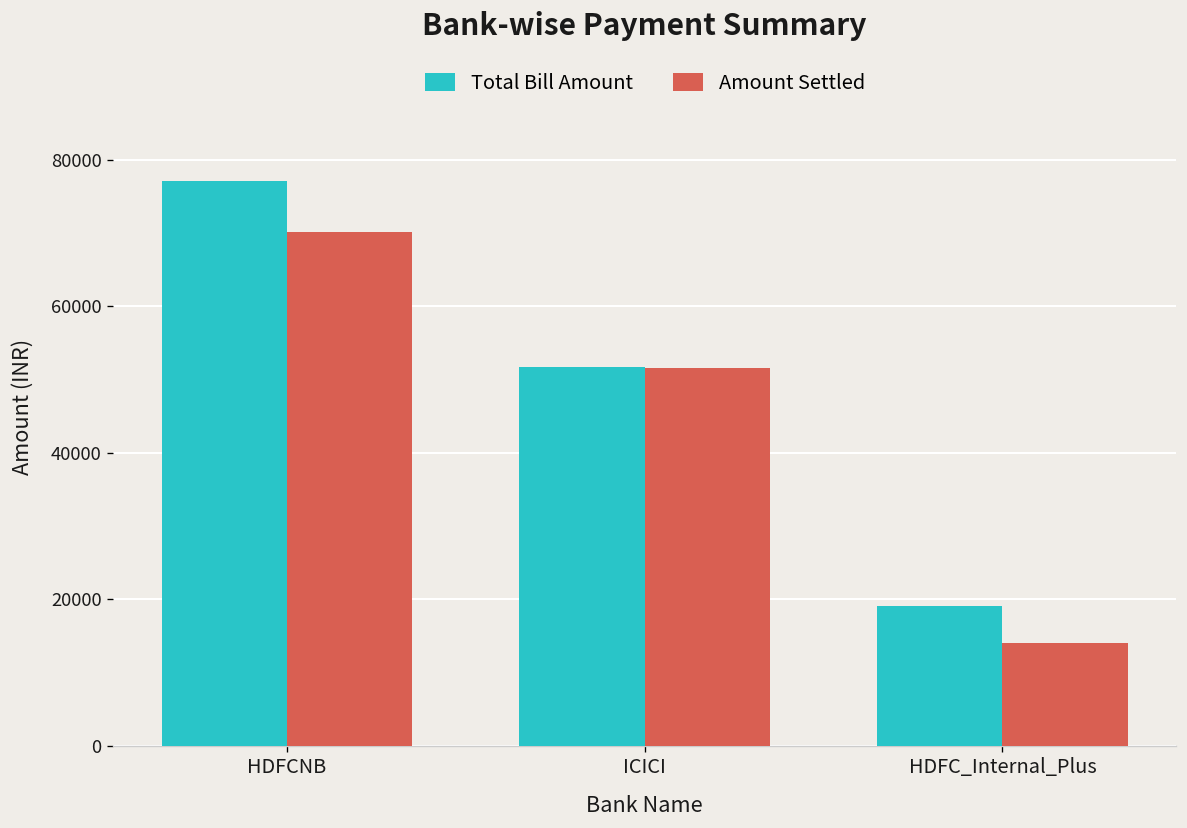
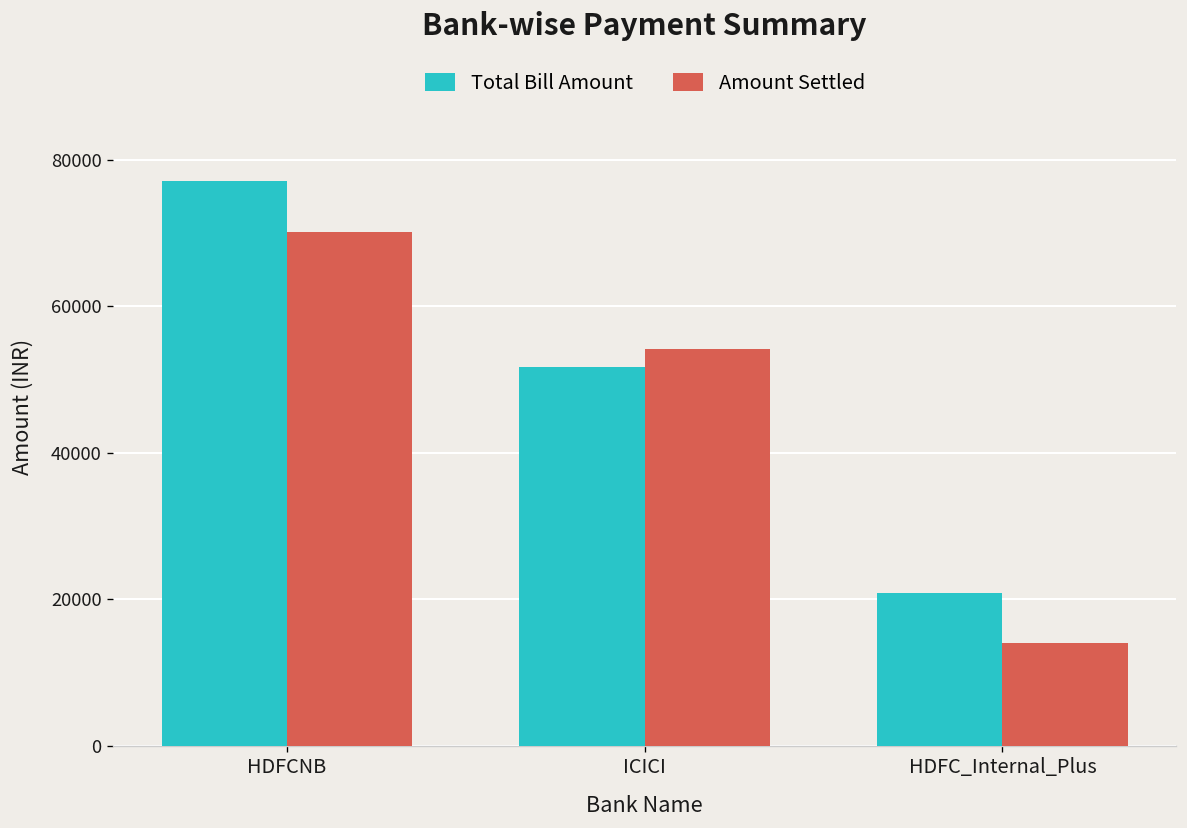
Amount Settled, ICICI: 52000 -> 54000
Total Bill Amount, HDFC_Internal_Plus: 19000 -> 21000
